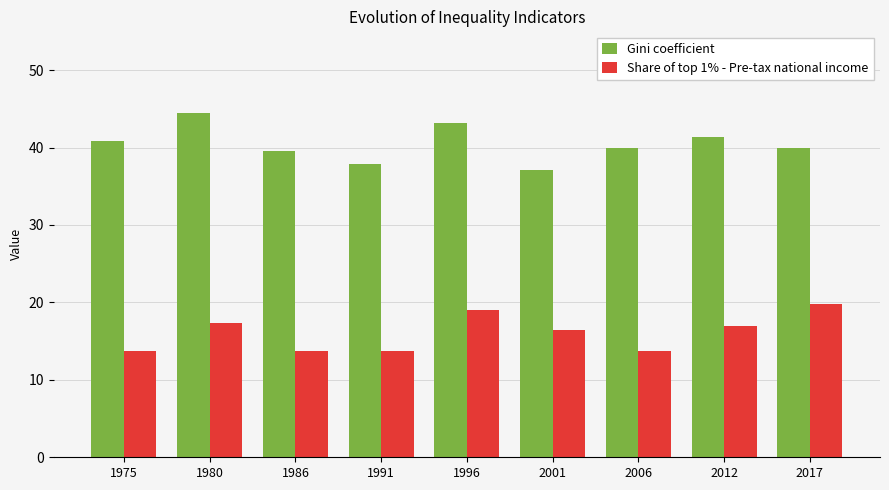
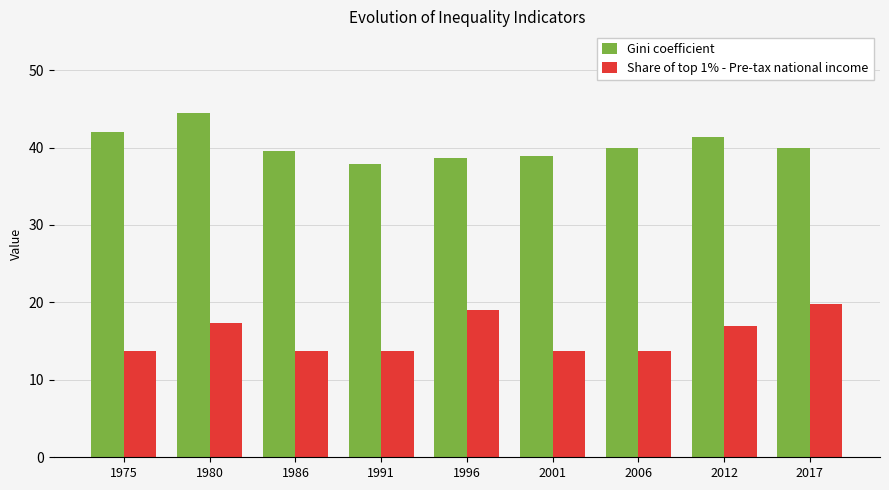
Gini coefficient, 1975: 41 -> 42
Gini coefficient, 1996: 43 -> 39
Gini coefficient, 2001: 37 -> 39
Share of top 1% - Pre-tax national income, 2001: 16 -> 14
